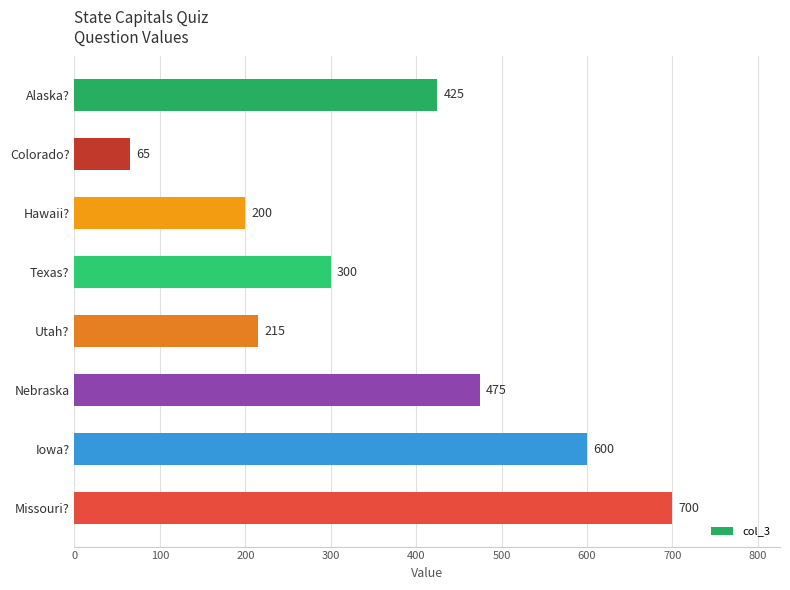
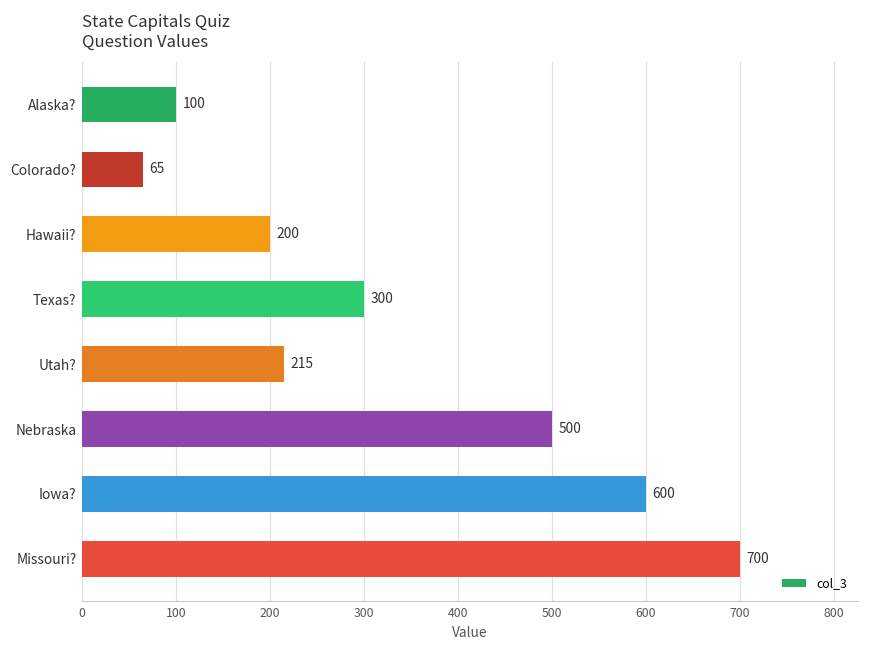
Alaska?: 425 -> 100
Nebraska: 475 -> 500
